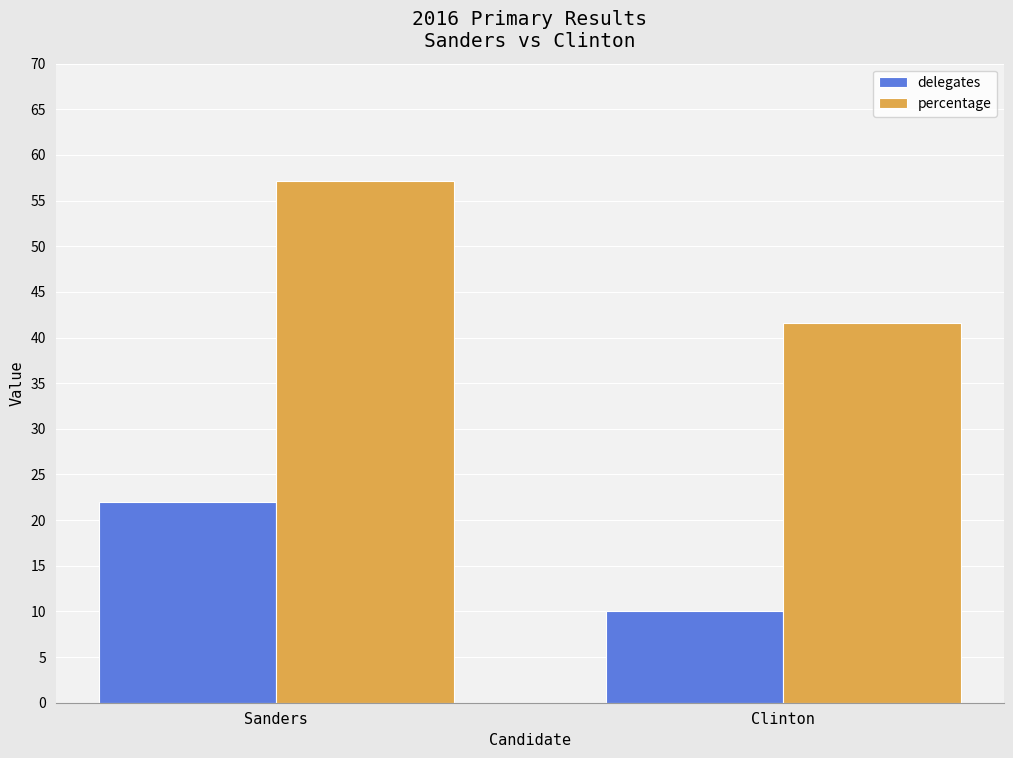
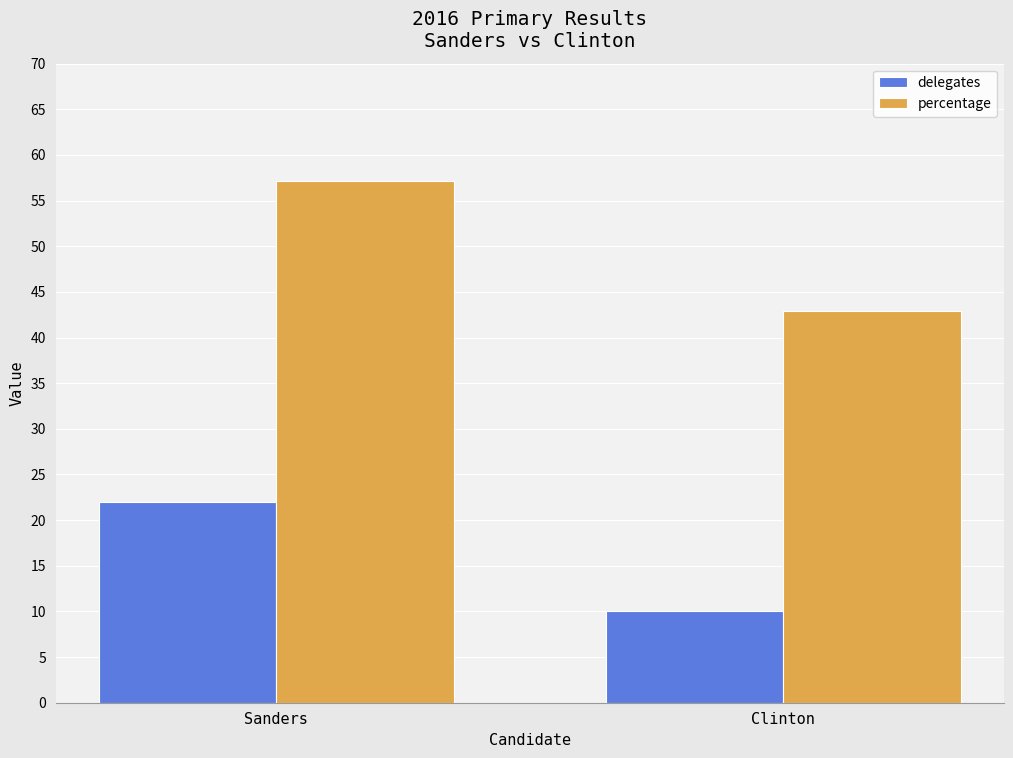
percentage, Clinton: 42 -> 43
